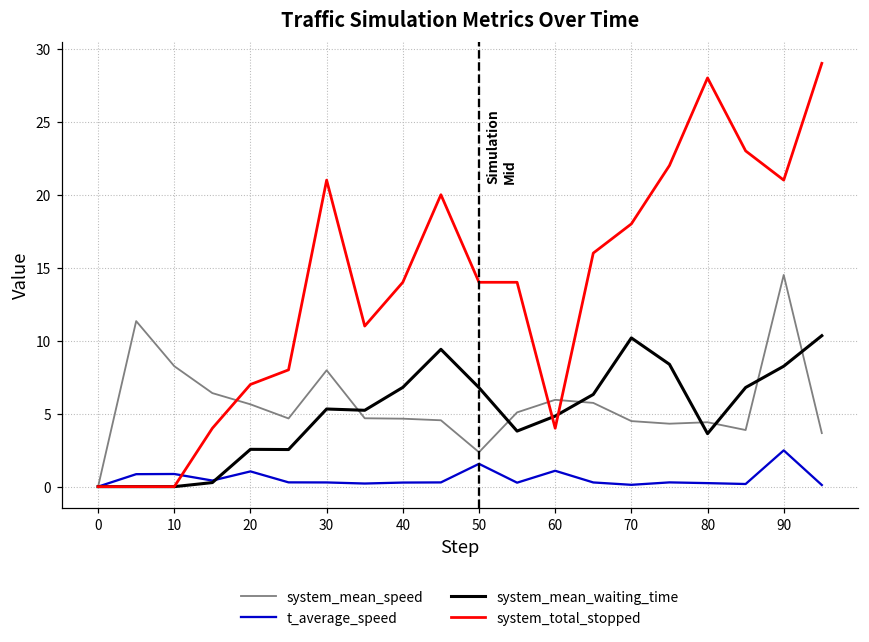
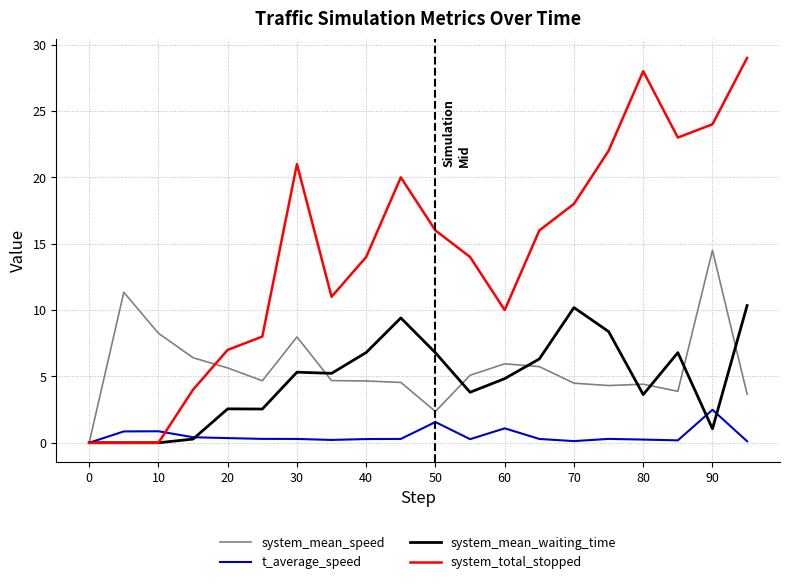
t_average_speed, 20: 1.0 -> 0.4
system_total_stopped, 50: 14 -> 16
system_total_stopped, 60: 4 -> 10
system_mean_waiting_time, 90: 8.3 -> 1.1
system_total_stopped, 90: 21 -> 24
